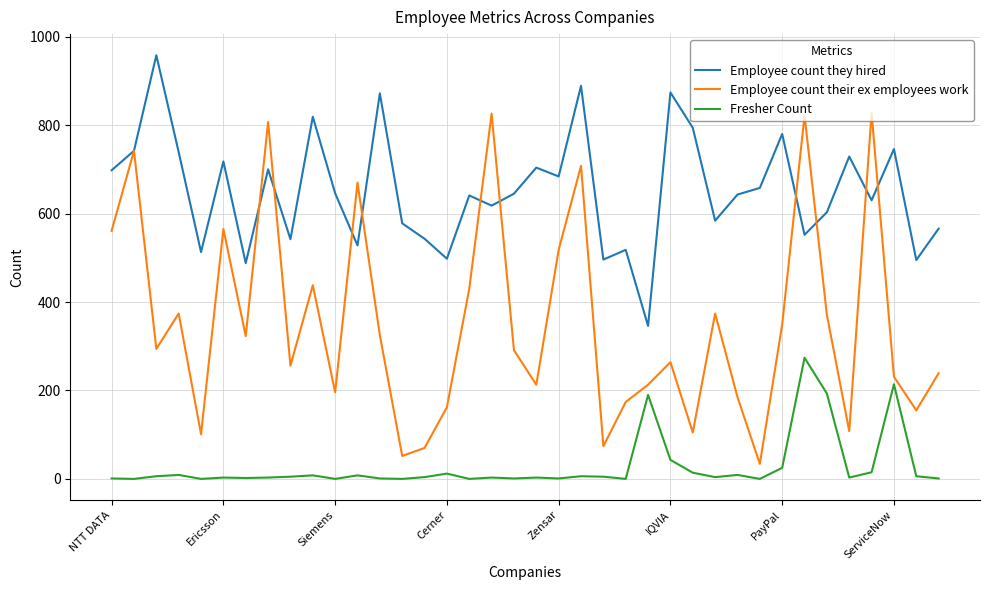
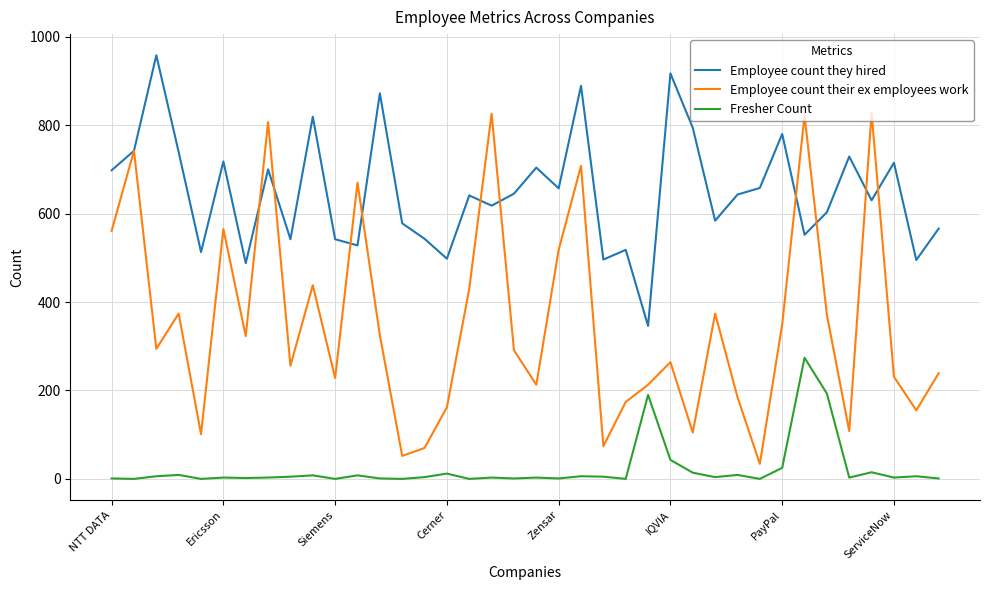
Employee count they hired, Siemens: 650 -> 540
Employee count their ex employees work, Siemens: 200 -> 230
Employee count they hired, Zensar: 680 -> 660
Employee count they hired, IQVIA: 870 -> 920
Employee count they hired, ServiceNow: 750 -> 720
Fresher Count, ServiceNow: 210 -> 0
